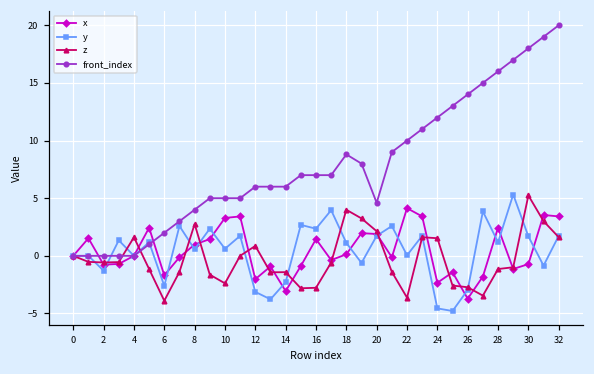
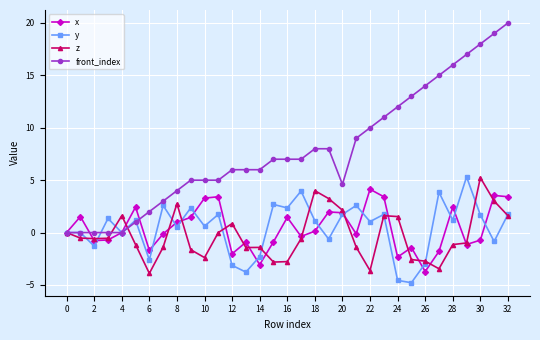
front_index, 18: 8.8 -> 8.0
y, 22: 0.0 -> 1.0
